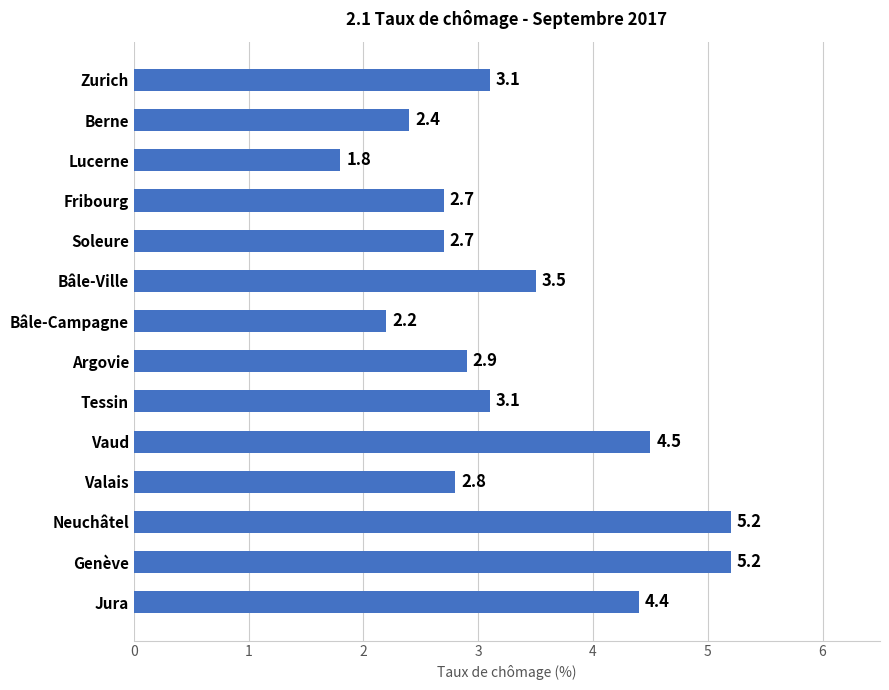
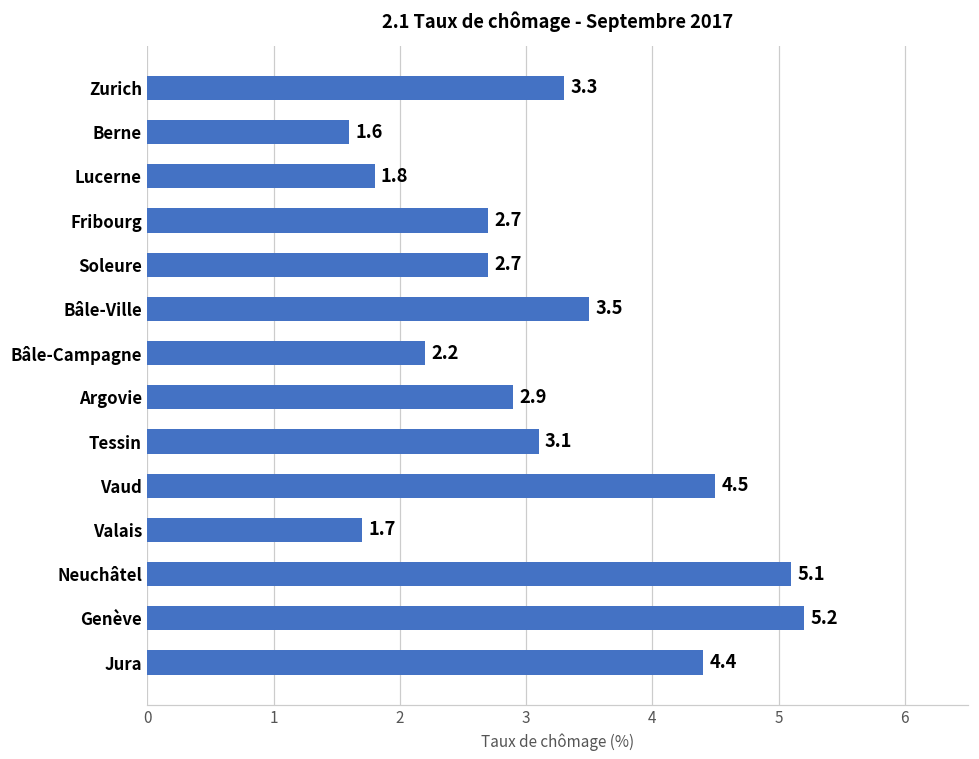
Zurich: 3.1 -> 3.3
Berne: 2.4 -> 1.6
Valais: 2.8 -> 1.7
Neuchâtel: 5.2 -> 5.1
